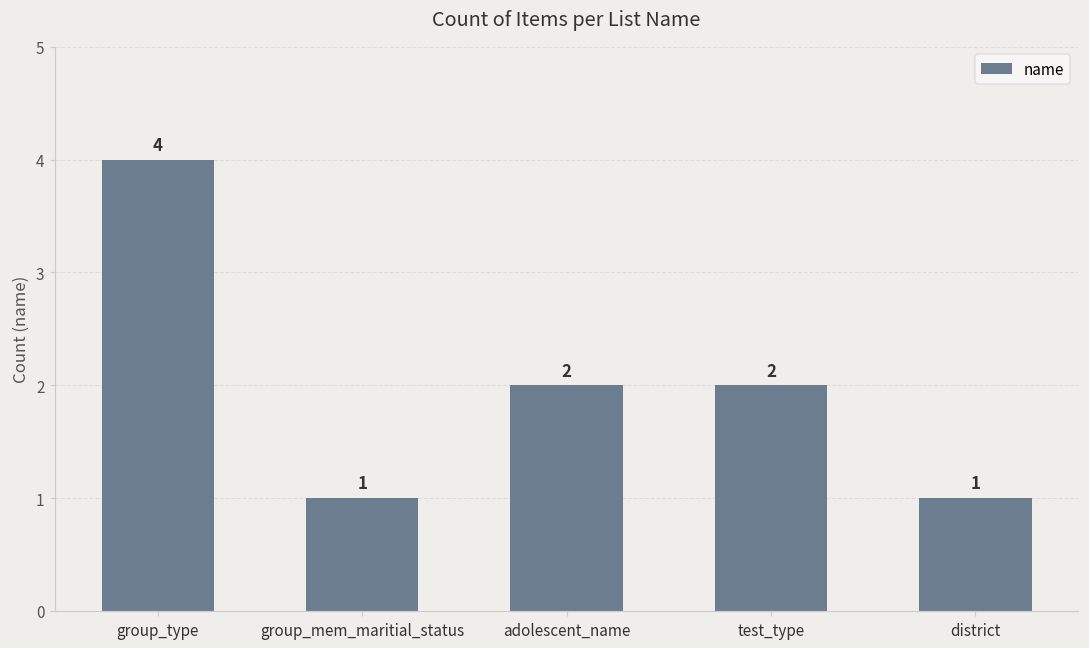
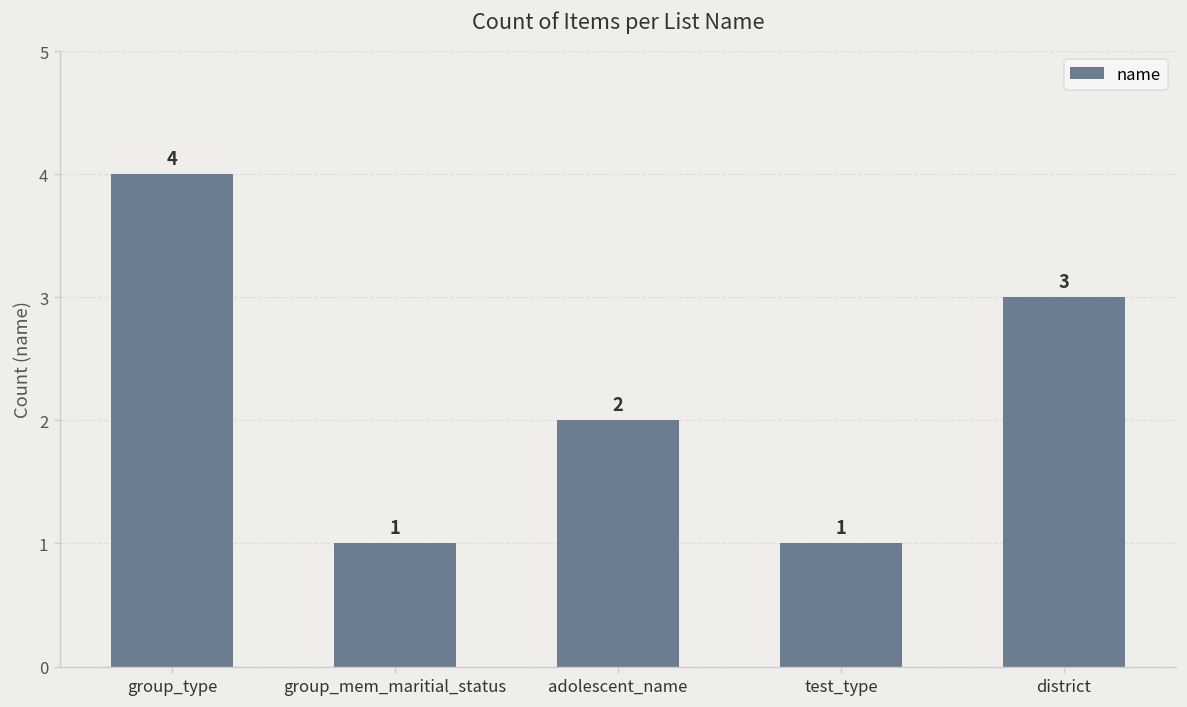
test_type: 2 -> 1
district: 1 -> 3
